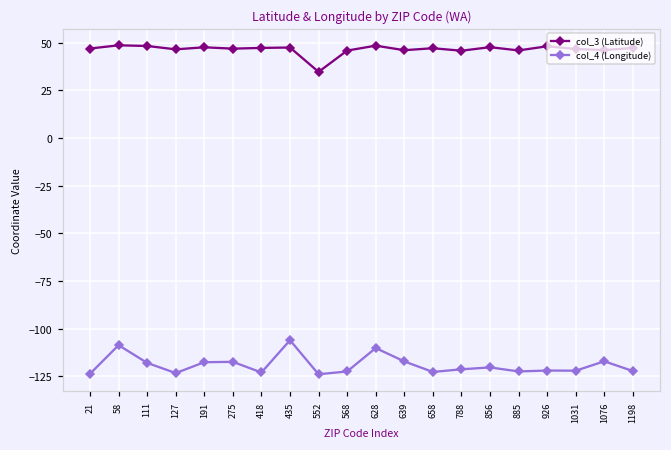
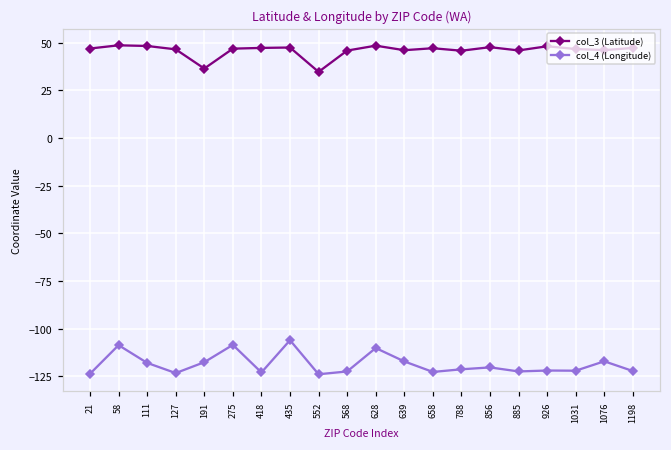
col_3 (Latitude), 191: 48 -> 36
col_4 (Longitude), 275: -117 -> -109
